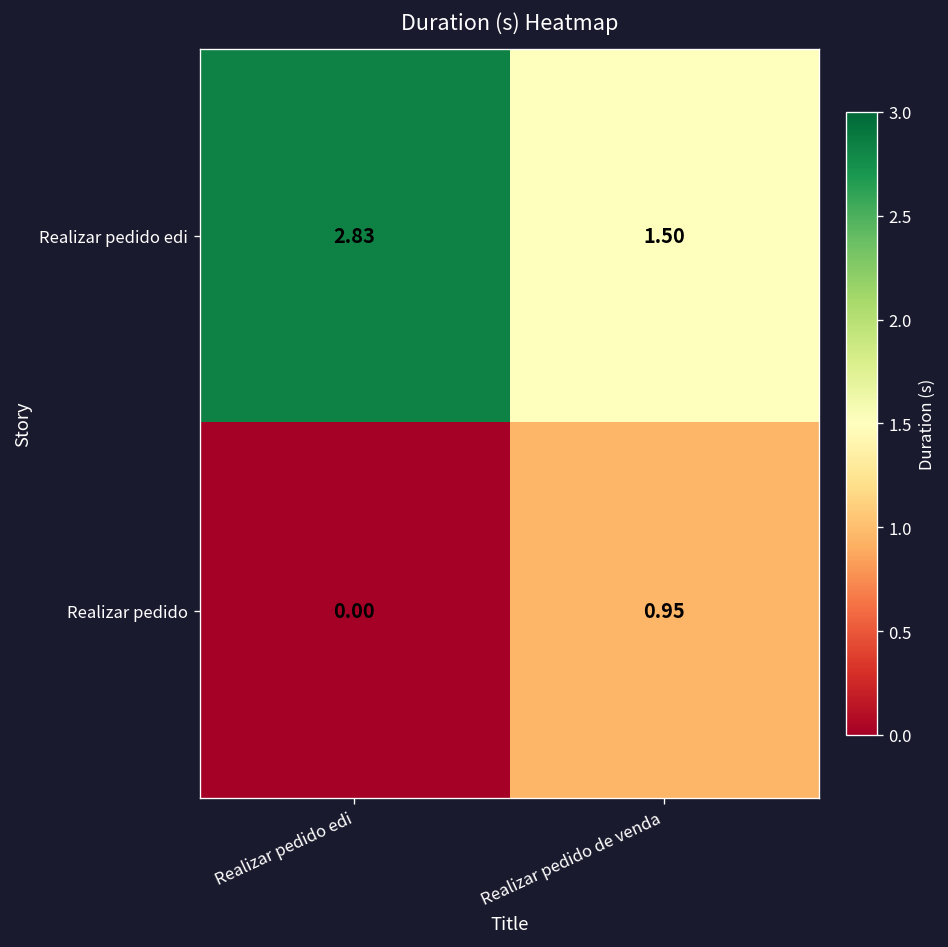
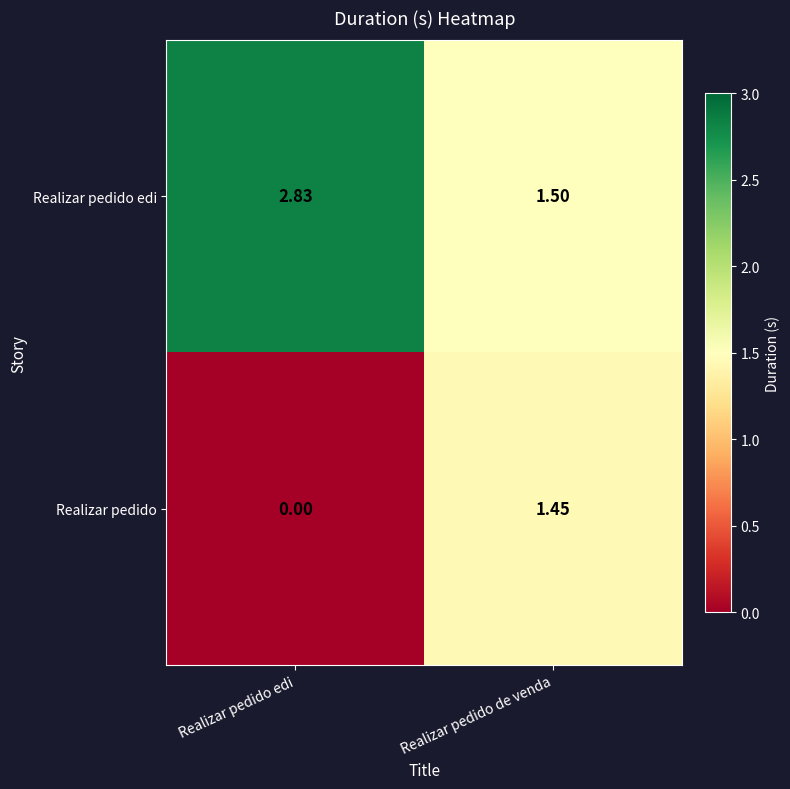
Realizar pedido, Realizar pedido de venda: 0.95 -> 1.45
